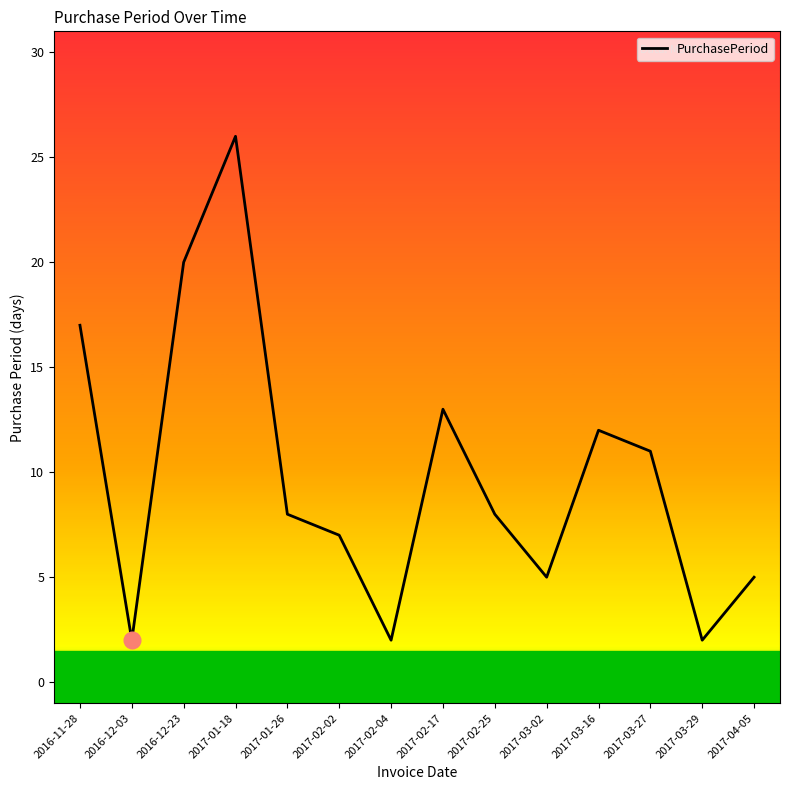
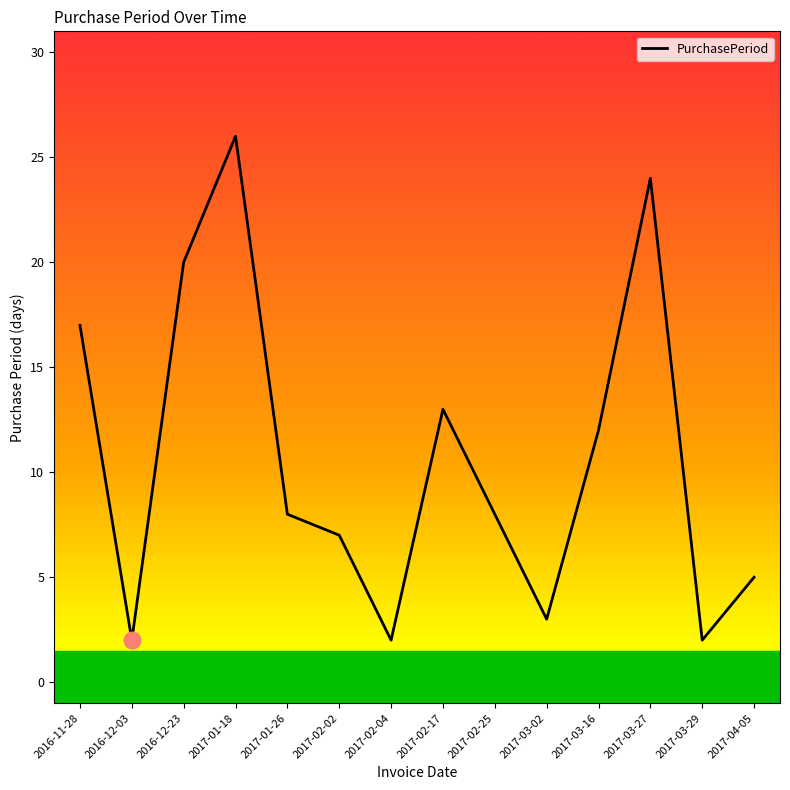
PurchasePeriod, 2017-03-02: 5 -> 3
PurchasePeriod, 2017-03-27: 11 -> 24
